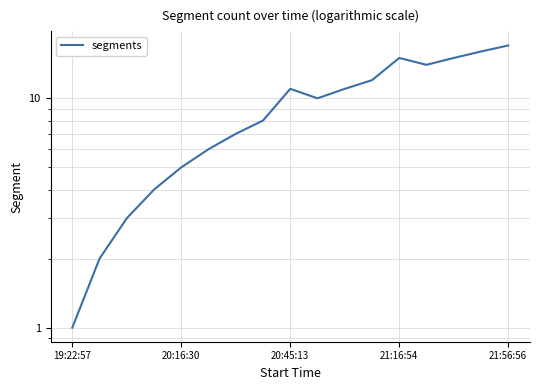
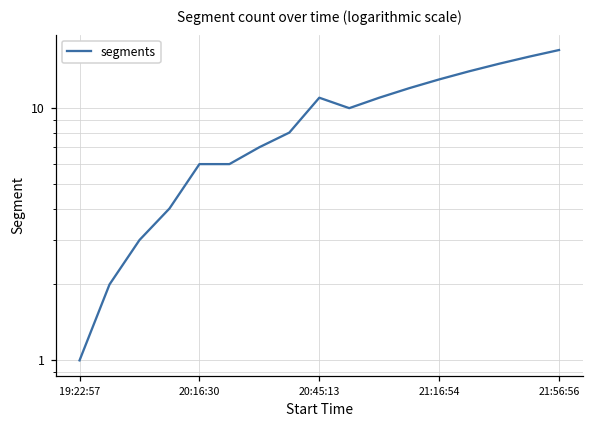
20:16:30: 5 -> 6
21:16:54: 15 -> 13
